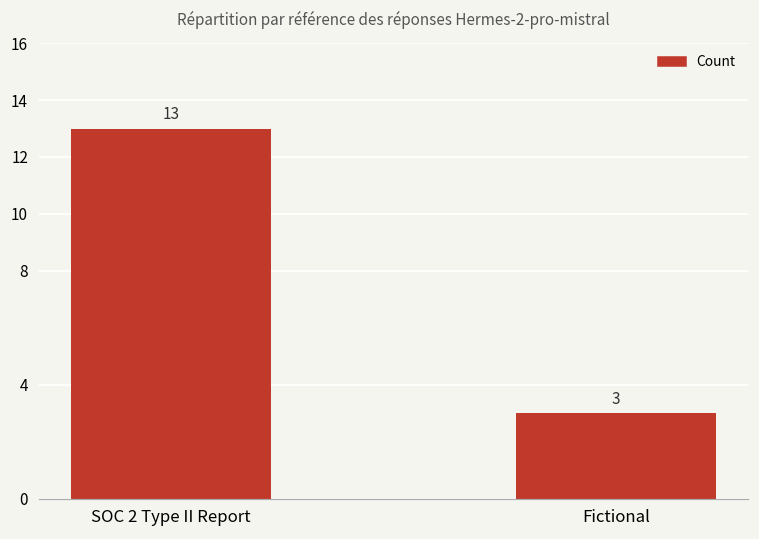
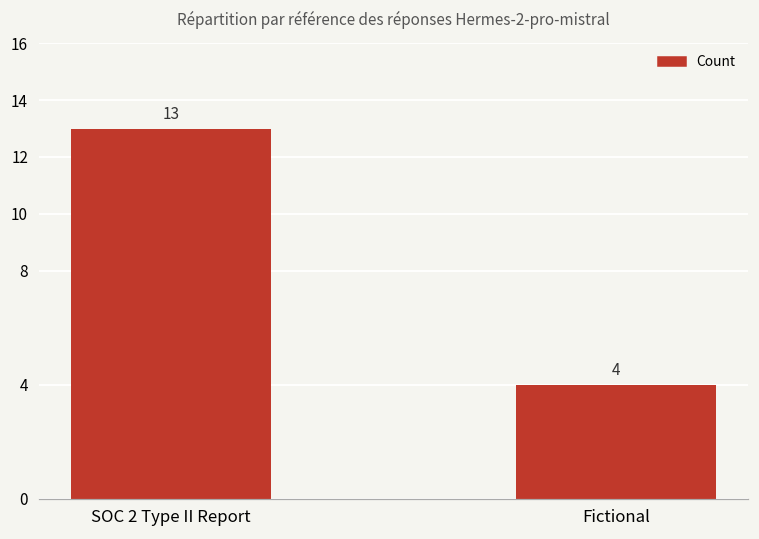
Fictional: 3 -> 4
